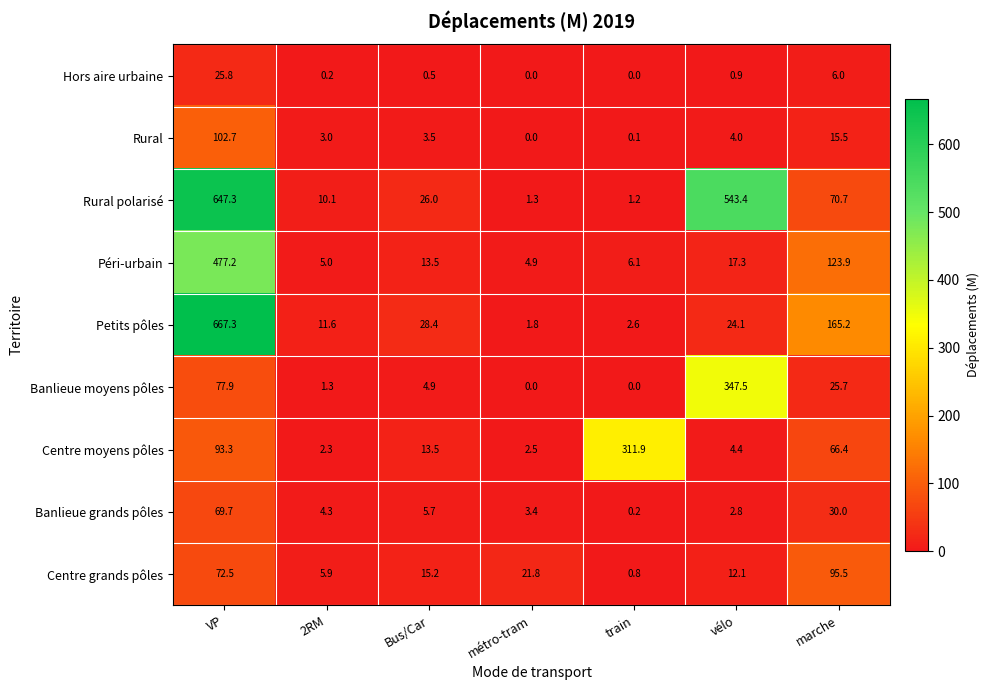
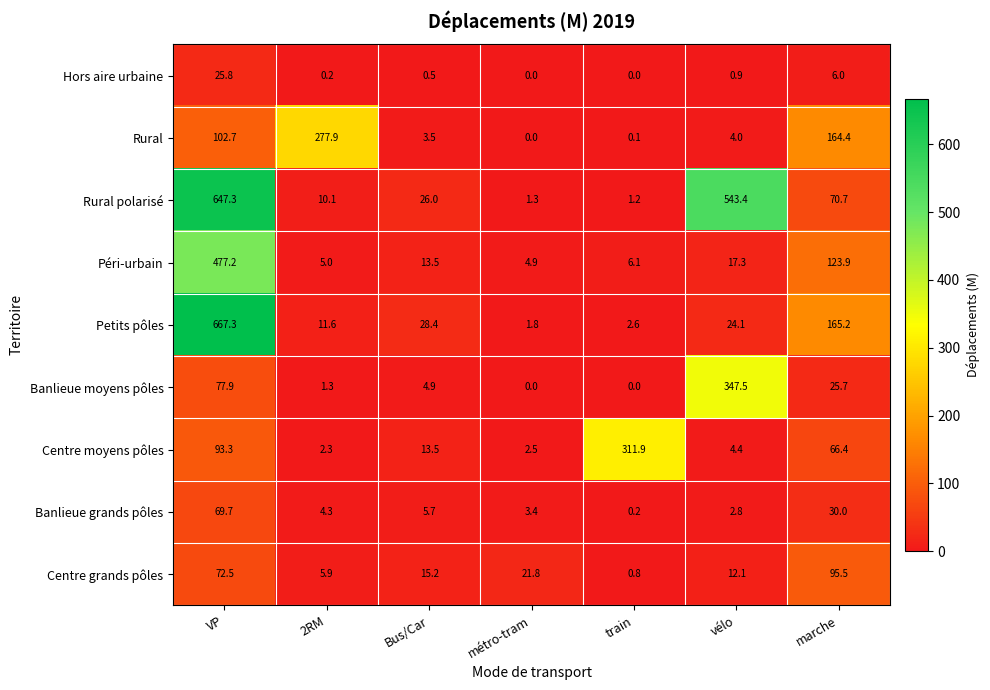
Rural, 2RM: 3.0 -> 277.9
Rural, marche: 15.5 -> 164.4
